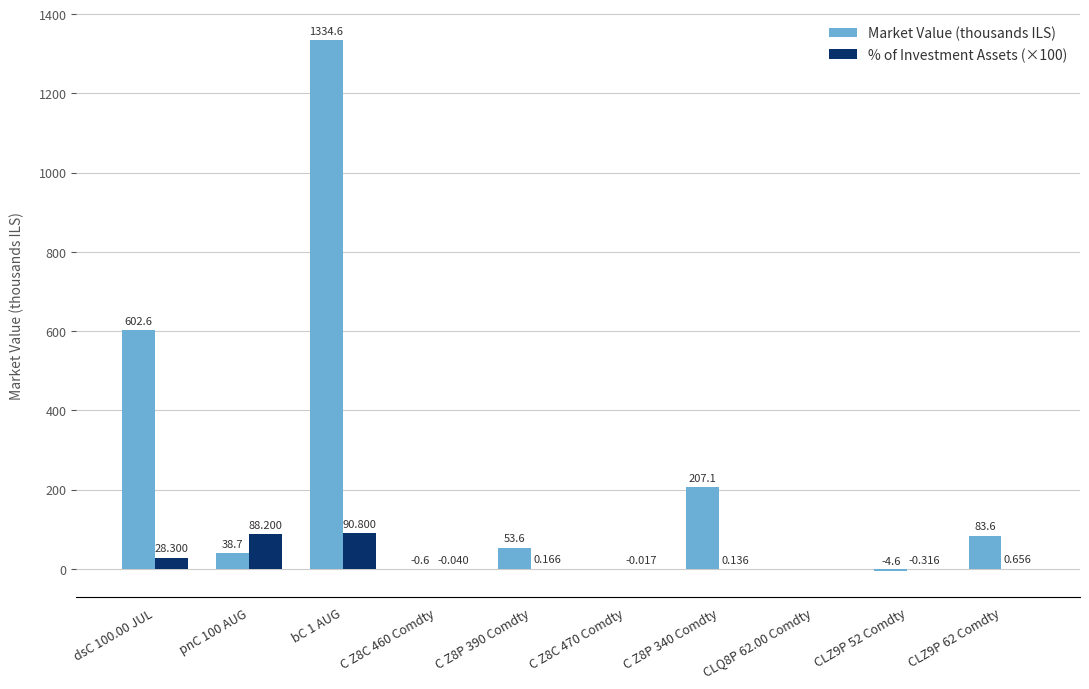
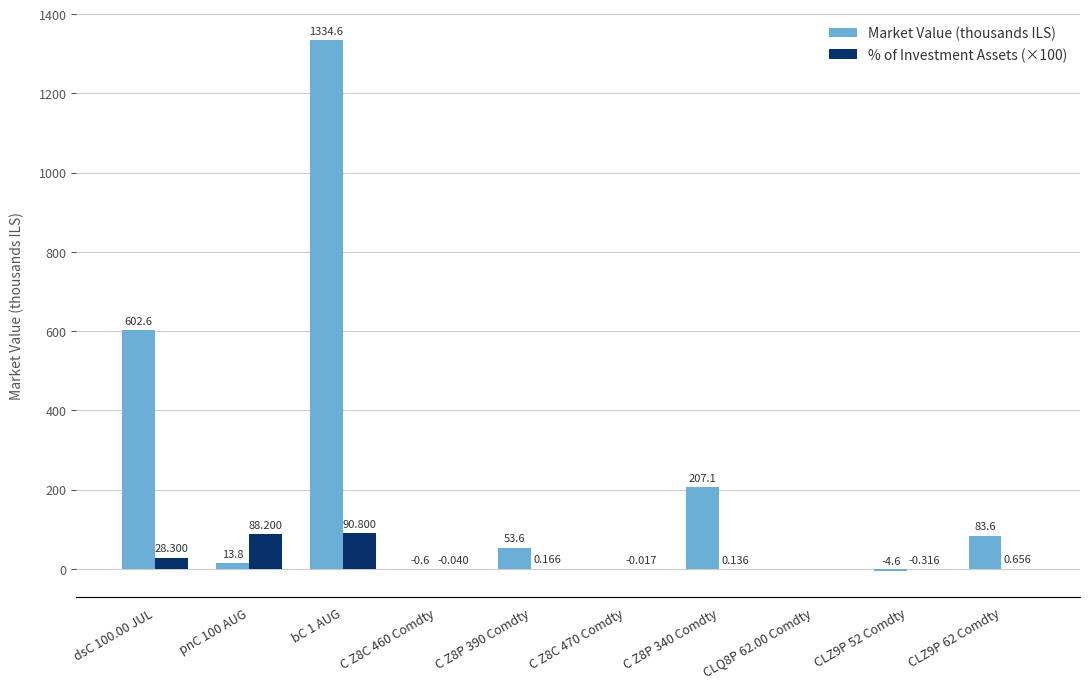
Market Value (thousands ILS), pnC 100 AUG: 38.7 -> 13.8
